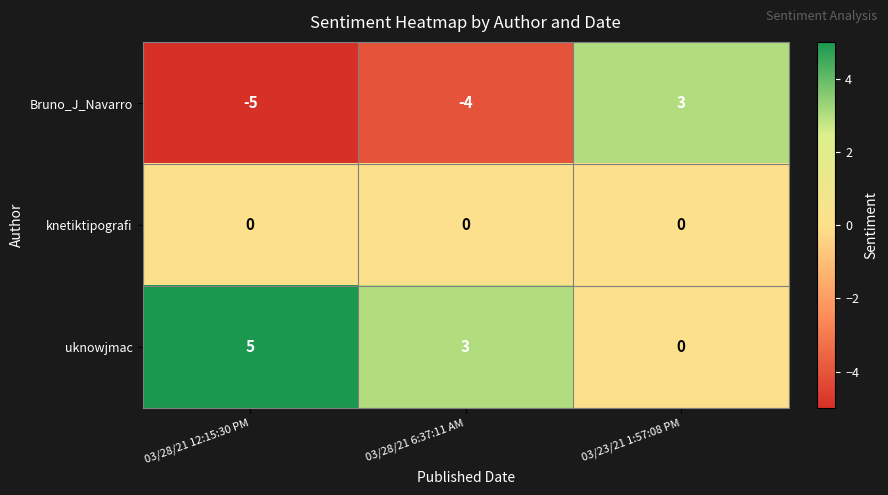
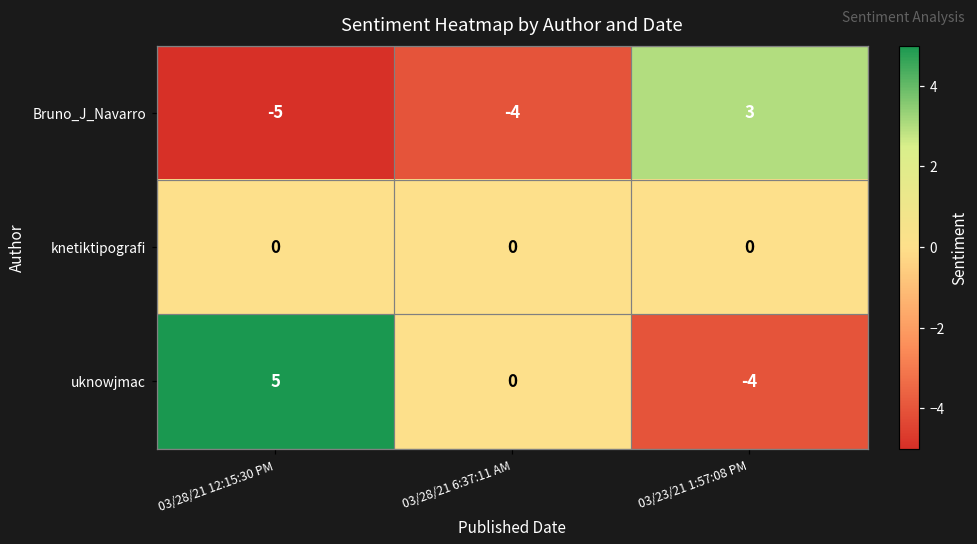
uknowjmac, 03/28/21 6:37:11 AM: 3 -> 0
uknowjmac, 03/23/21 1:57:08 PM: 0 -> -4
